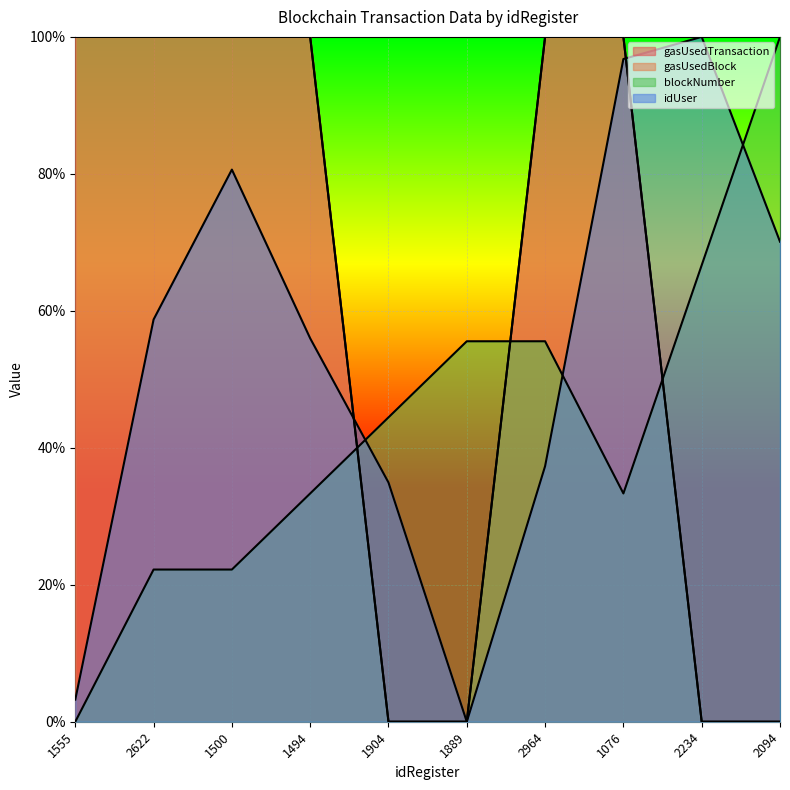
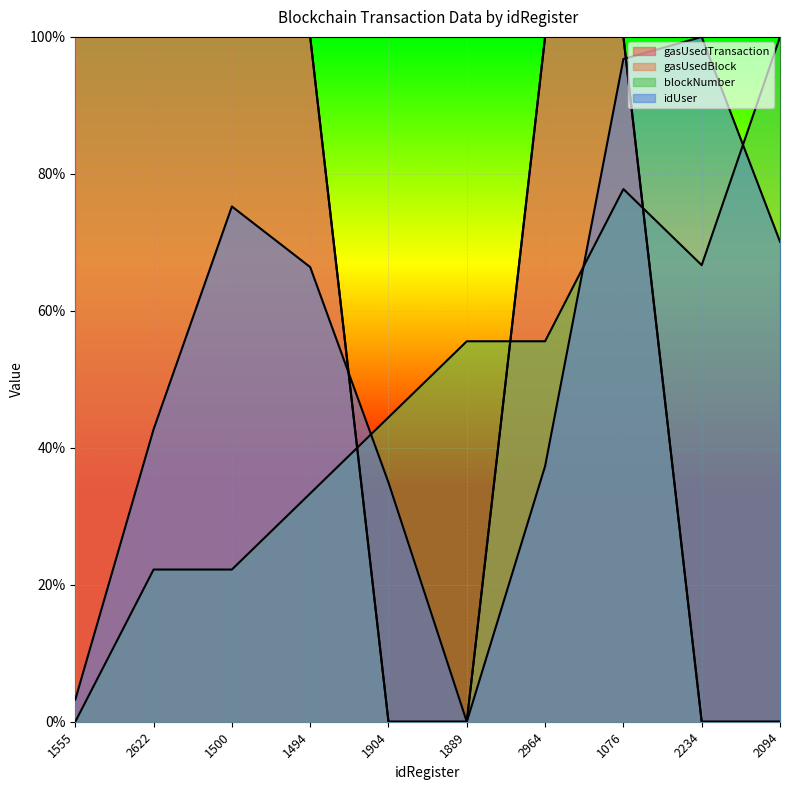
idUser, 2622: 59% -> 43%
idUser, 1500: 81% -> 75%
idUser, 1494: 56% -> 66%
blockNumber, 1076: 33% -> 78%
